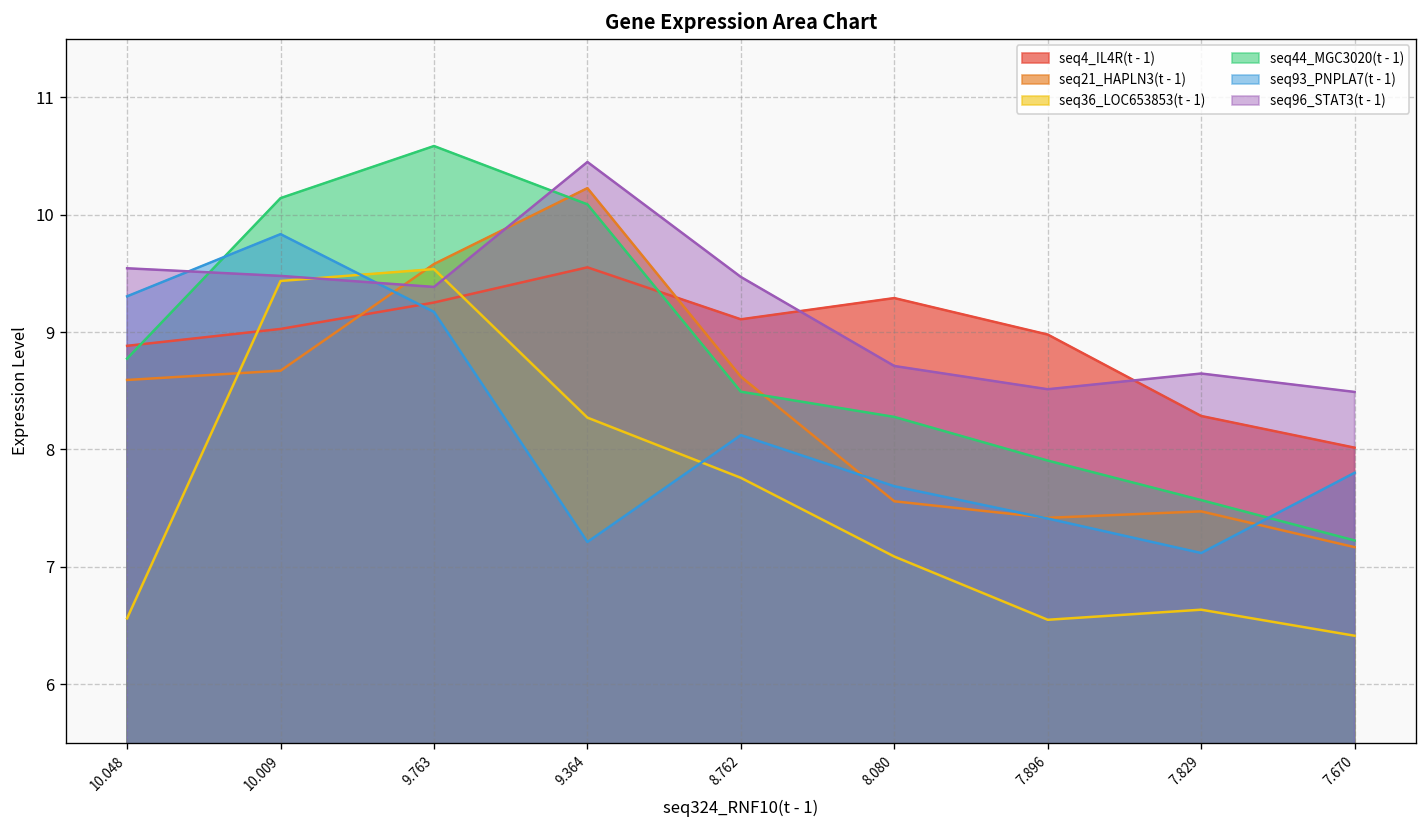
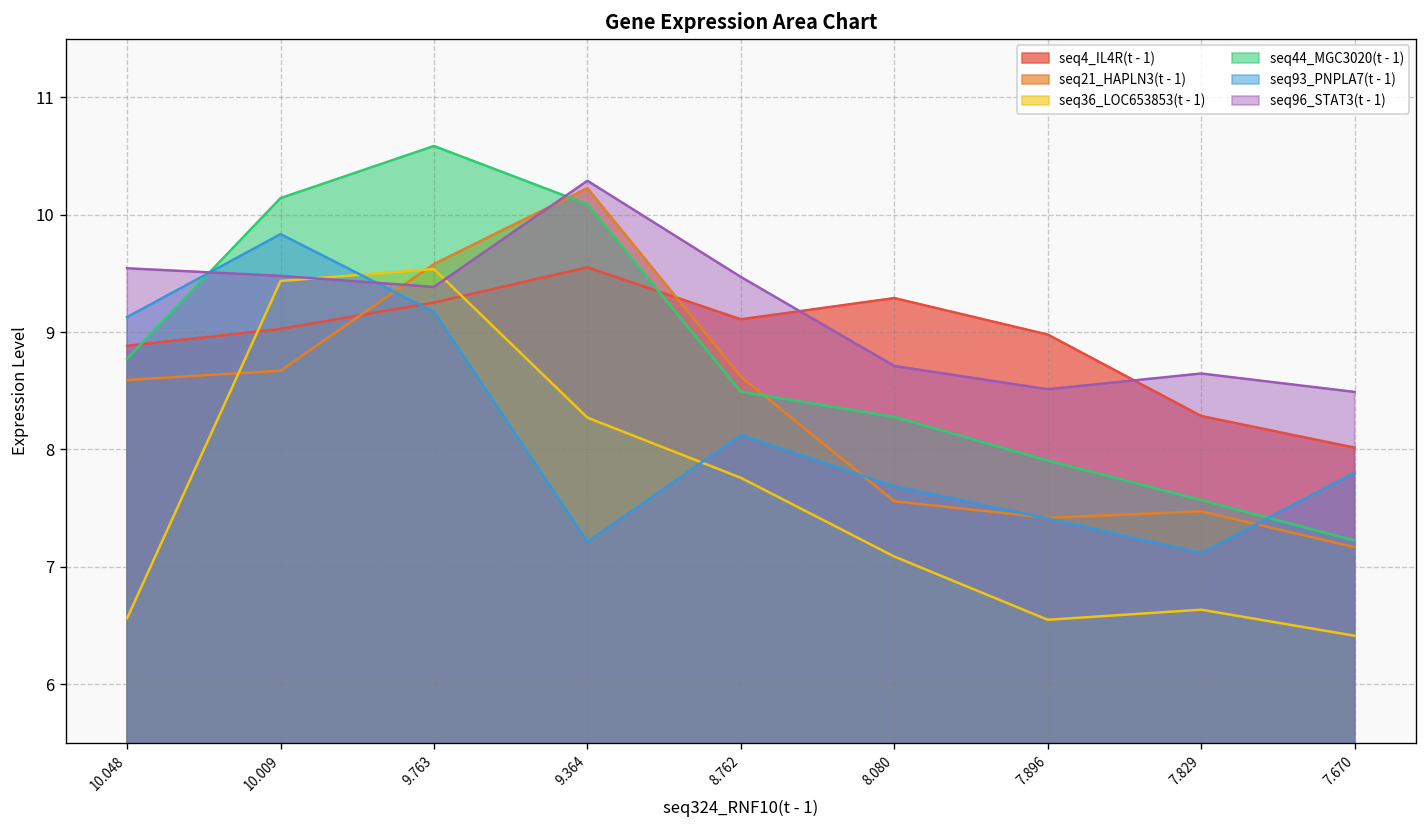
seq93_PNPLA7(t - 1), 10.048: 9.3 -> 9.1
seq96_STAT3(t - 1), 9.364: 10.5 -> 10.3
